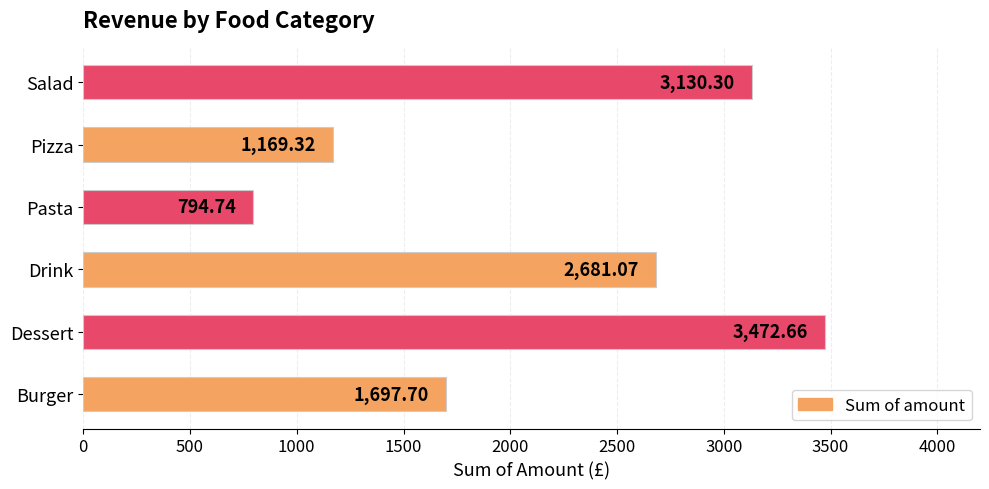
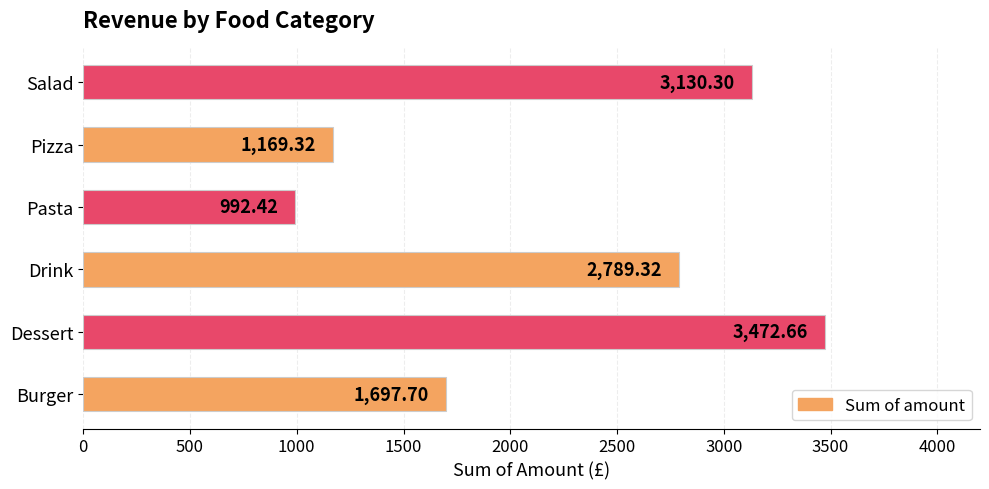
Pasta: 794.74 -> 992.42
Drink: 2,681.07 -> 2,789.32
